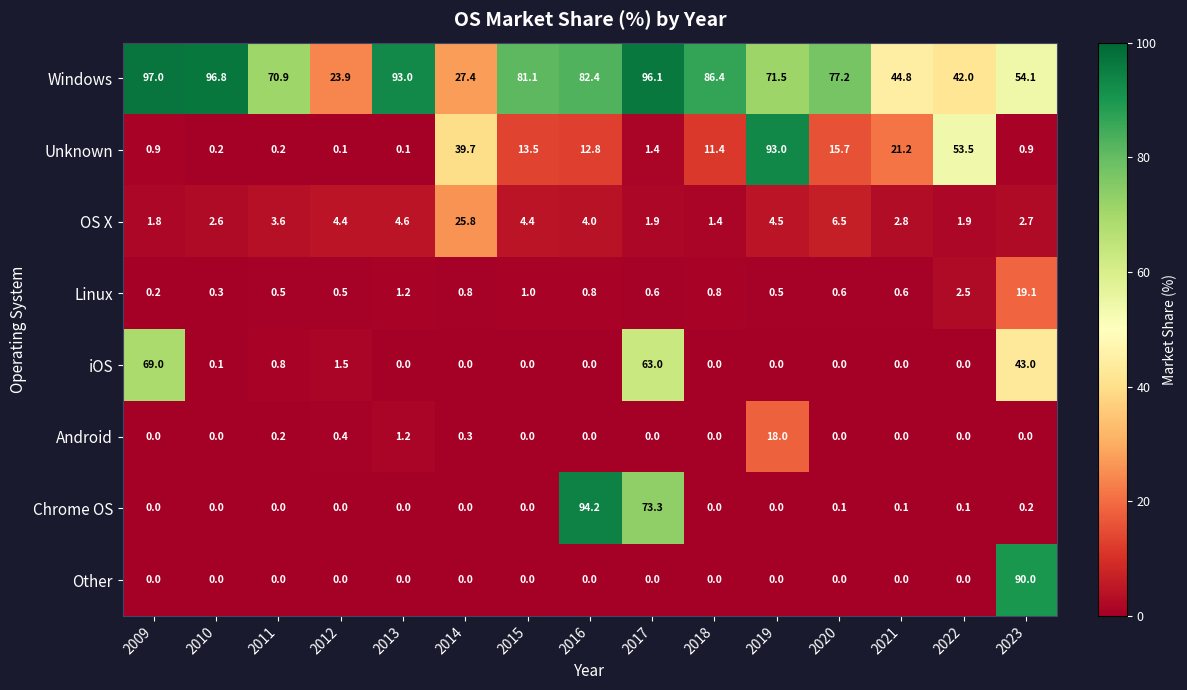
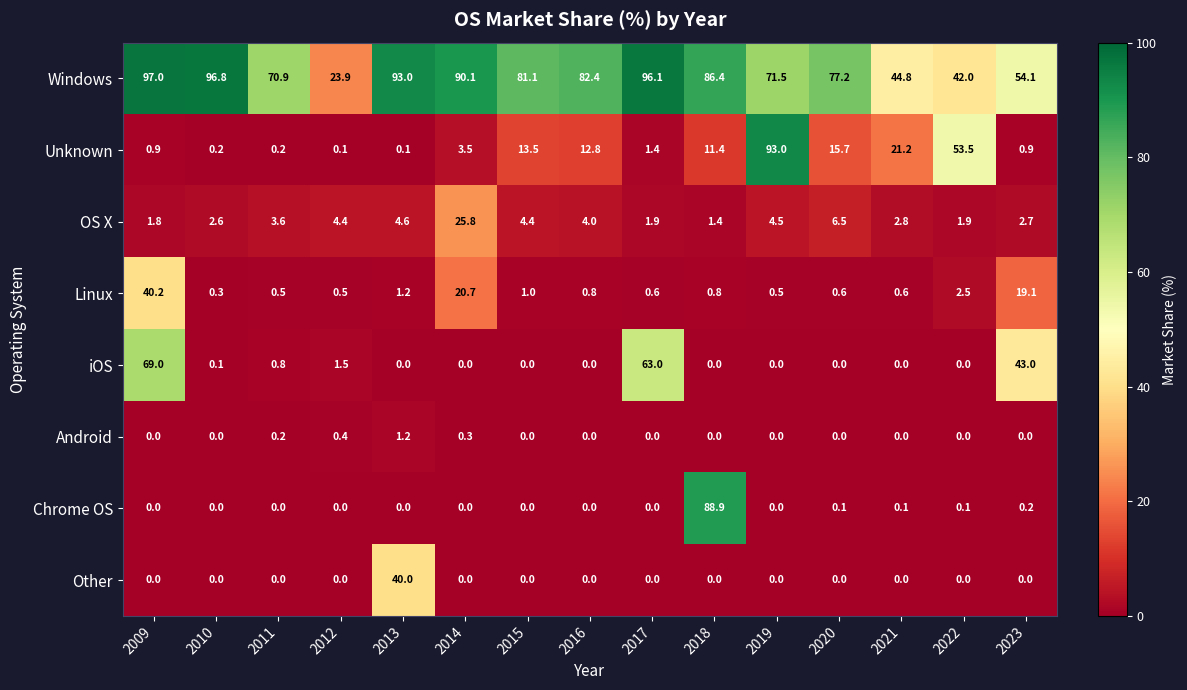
Windows, 2014: 27.4 -> 90.1
Unknown, 2014: 39.7 -> 3.5
Linux, 2009: 0.2 -> 40.2
Linux, 2014: 0.8 -> 20.7
Android, 2019: 18.0 -> 0.0
Chrome OS, 2016: 94.2 -> 0.0
Chrome OS, 2017: 73.3 -> 0.0
Chrome OS, 2018: 0.0 -> 88.9
Other, 2013: 0.0 -> 40.0
Other, 2023: 90.0 -> 0.0
